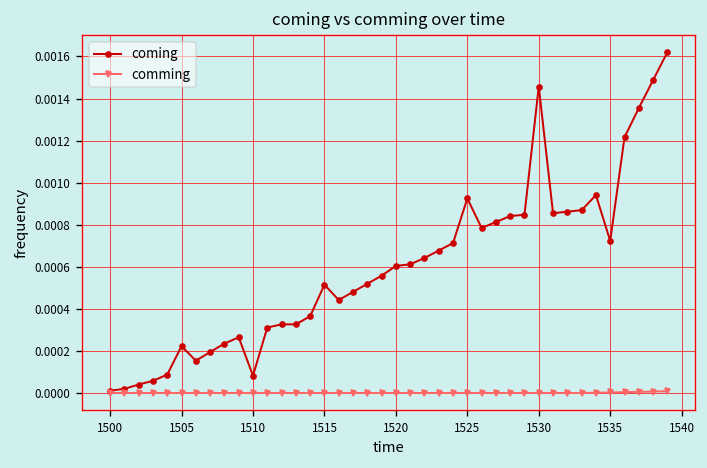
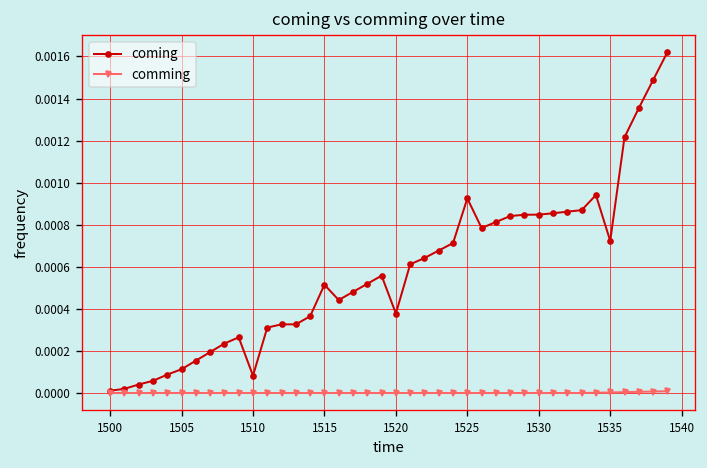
coming, 1505: 0.00022 -> 0.00011
coming, 1520: 0.00060 -> 0.00038
coming, 1530: 0.00146 -> 0.00085
